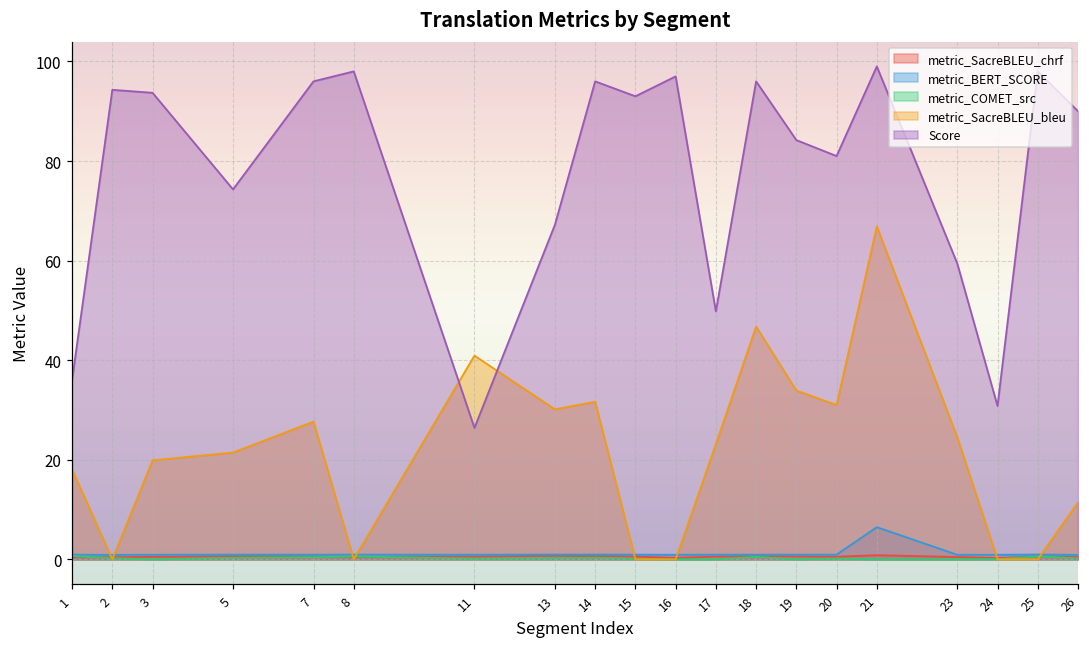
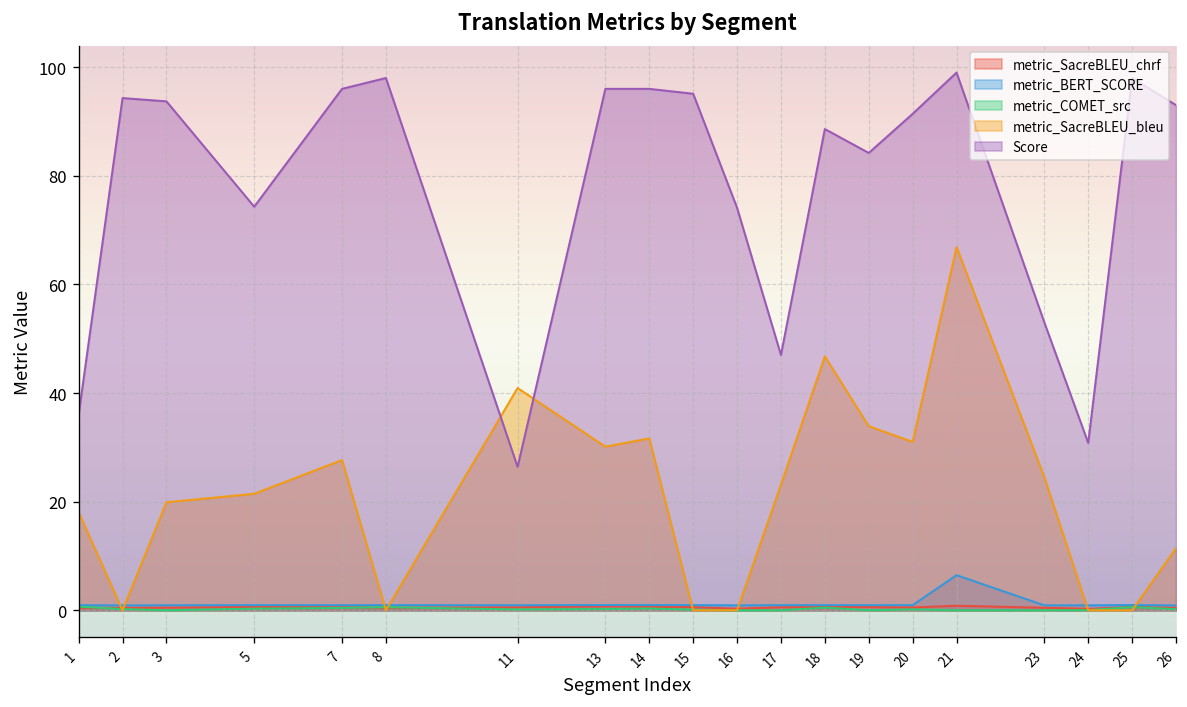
Score, 13: 67 -> 96
Score, 15: 93 -> 95
Score, 16: 97 -> 74
Score, 17: 50 -> 47
Score, 18: 96 -> 89
Score, 20: 81 -> 91
Score, 23: 59 -> 53
Score, 26: 90 -> 93
